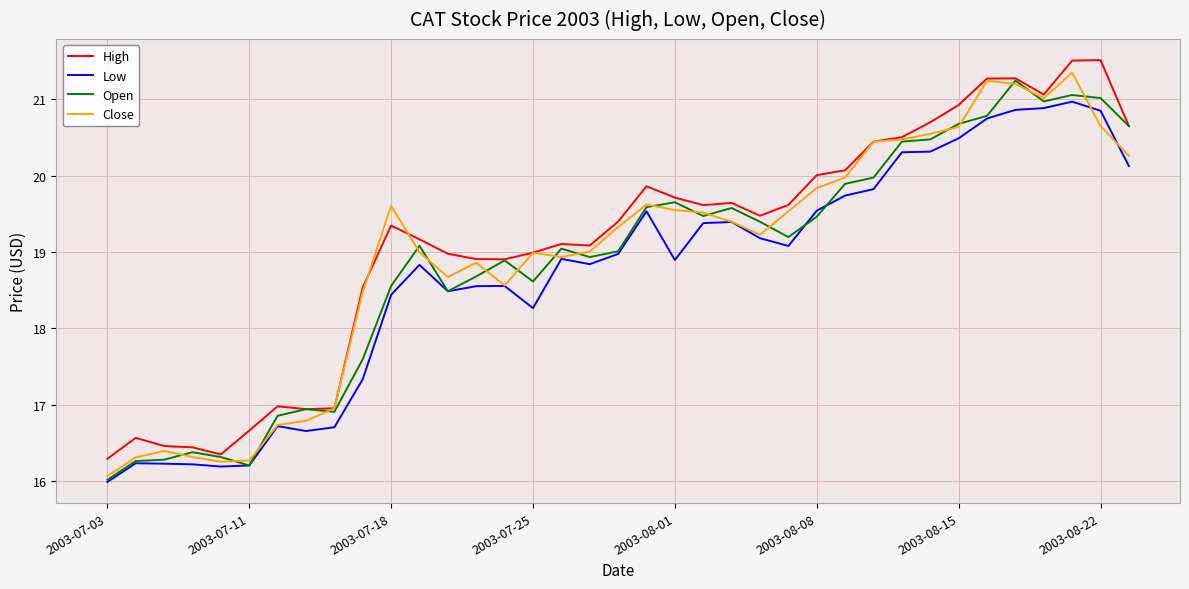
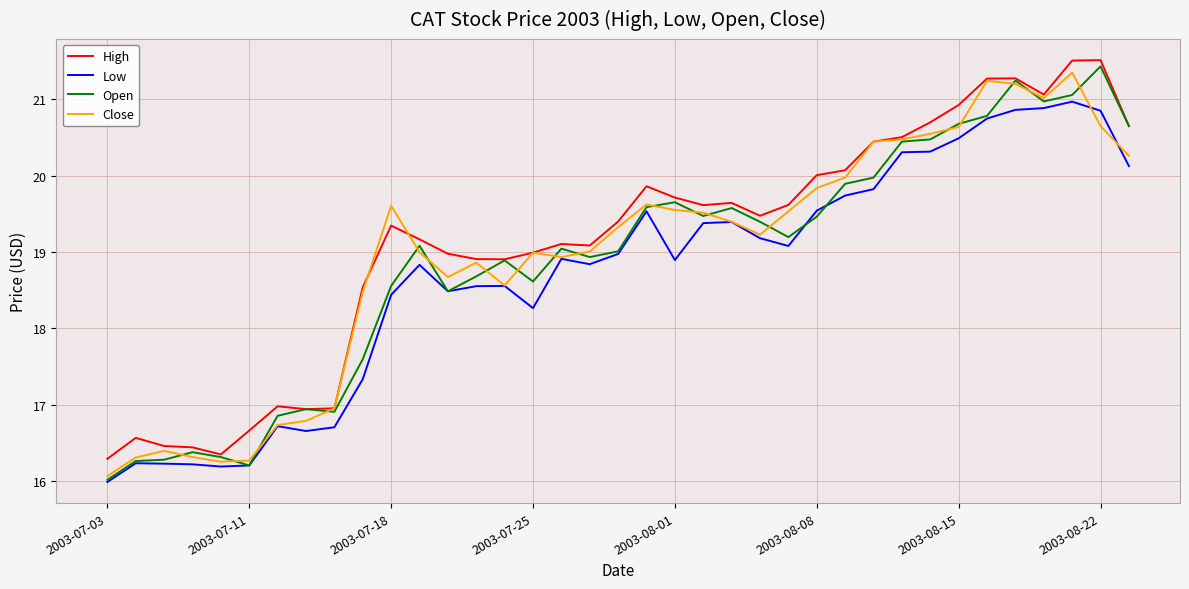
Open, 2003-08-22: 21.0 -> 21.4
